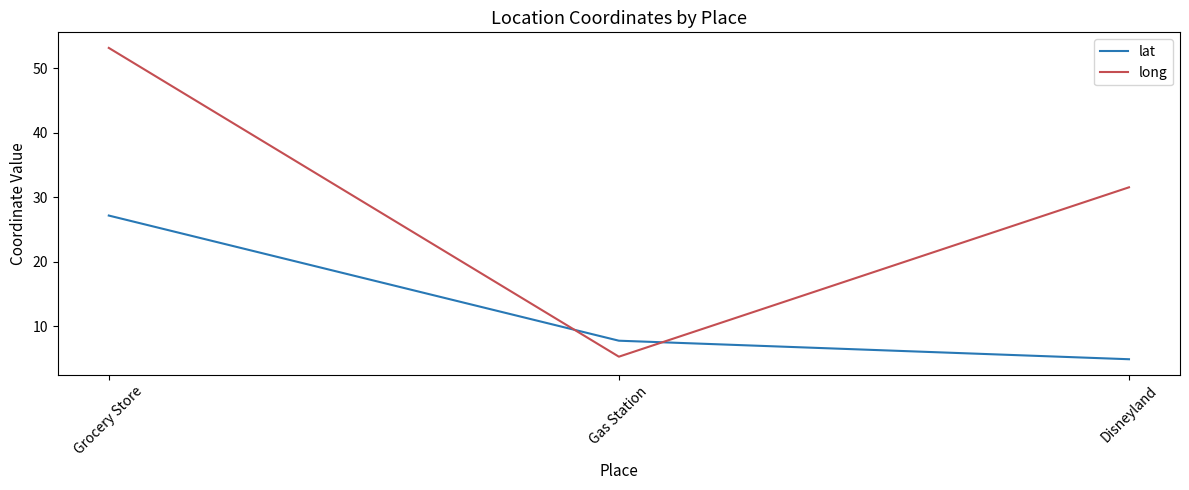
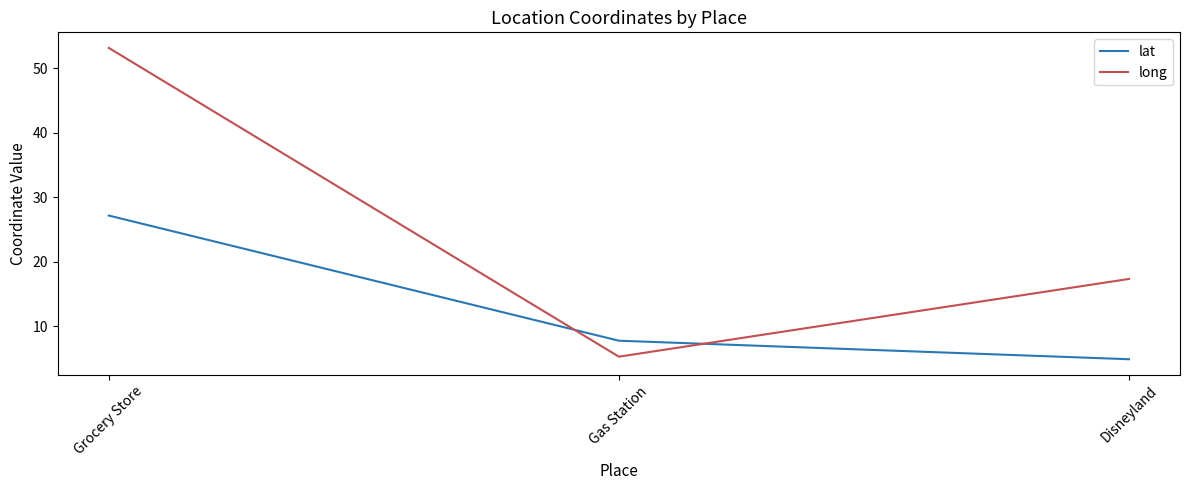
long, Disneyland: 32 -> 17
